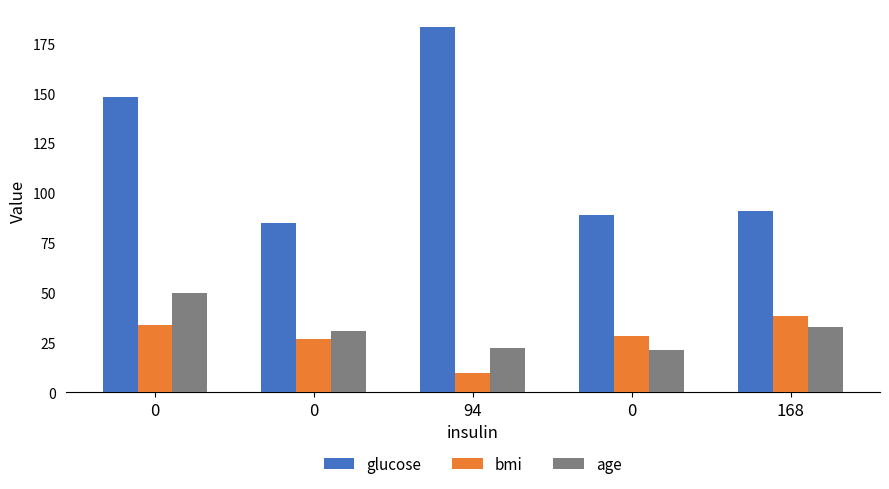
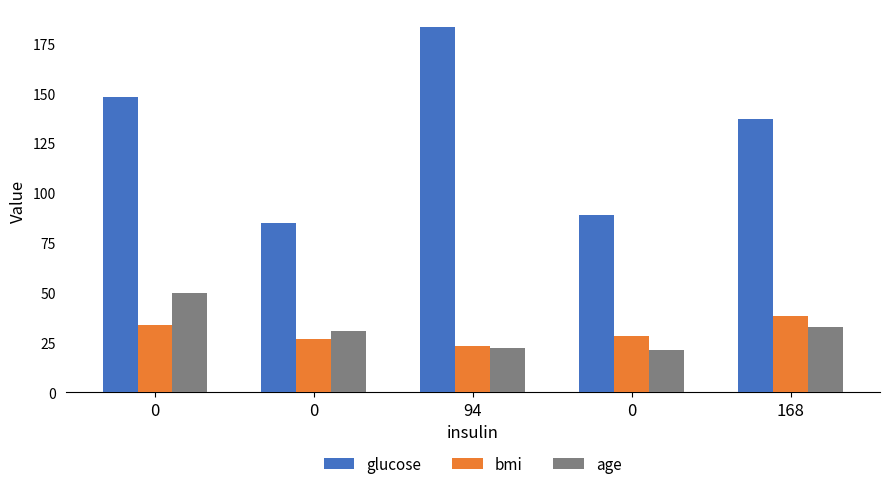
bmi, 94: 10 -> 23
glucose, 168: 91 -> 137
